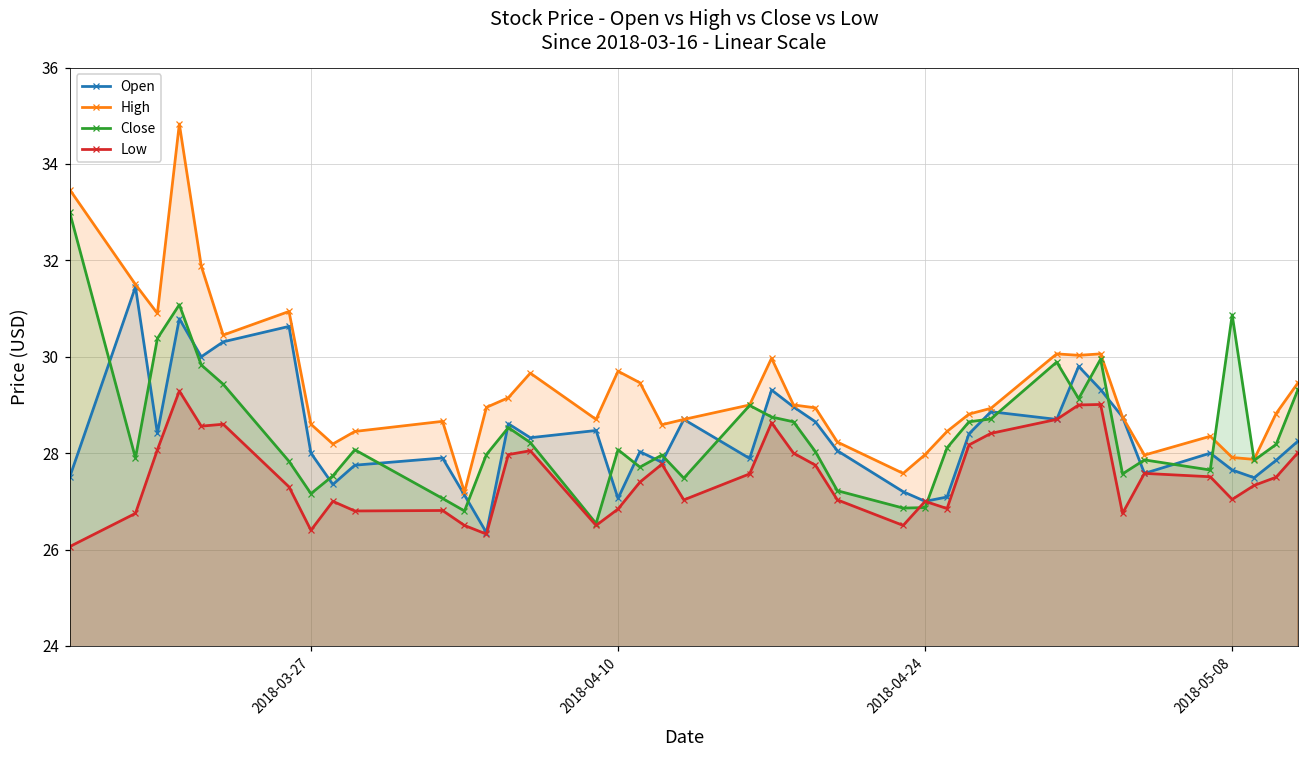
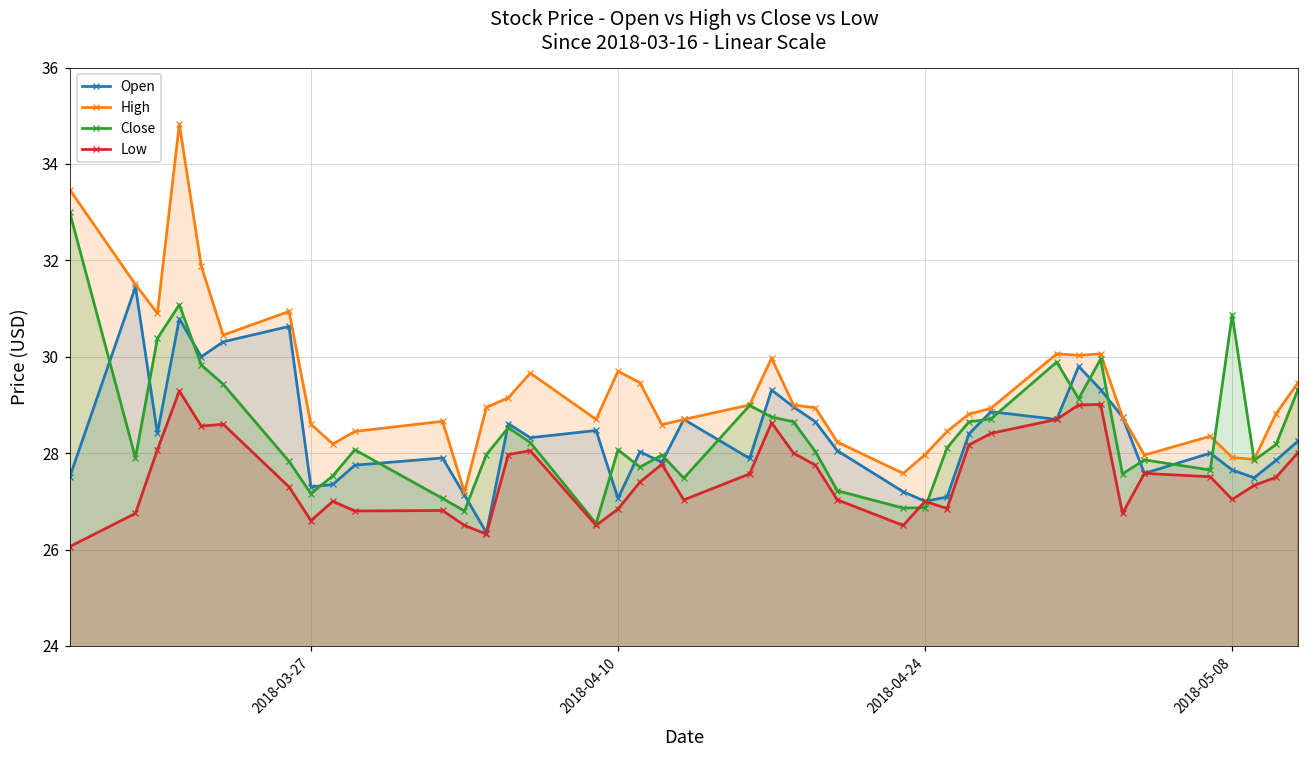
Open, 2018-03-27: 28.0 -> 27.3
Low, 2018-03-27: 26.4 -> 26.6
